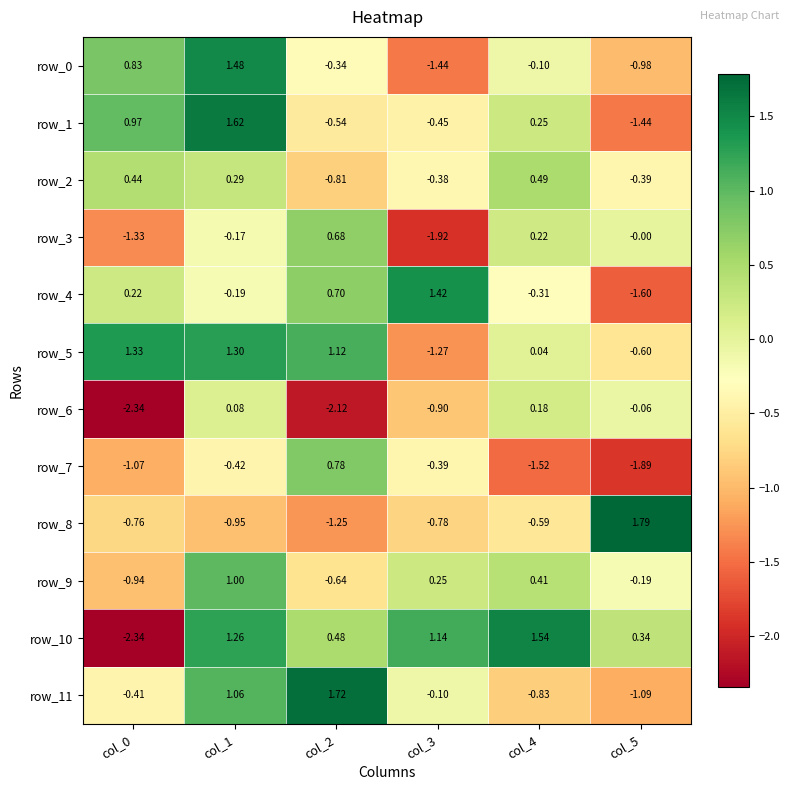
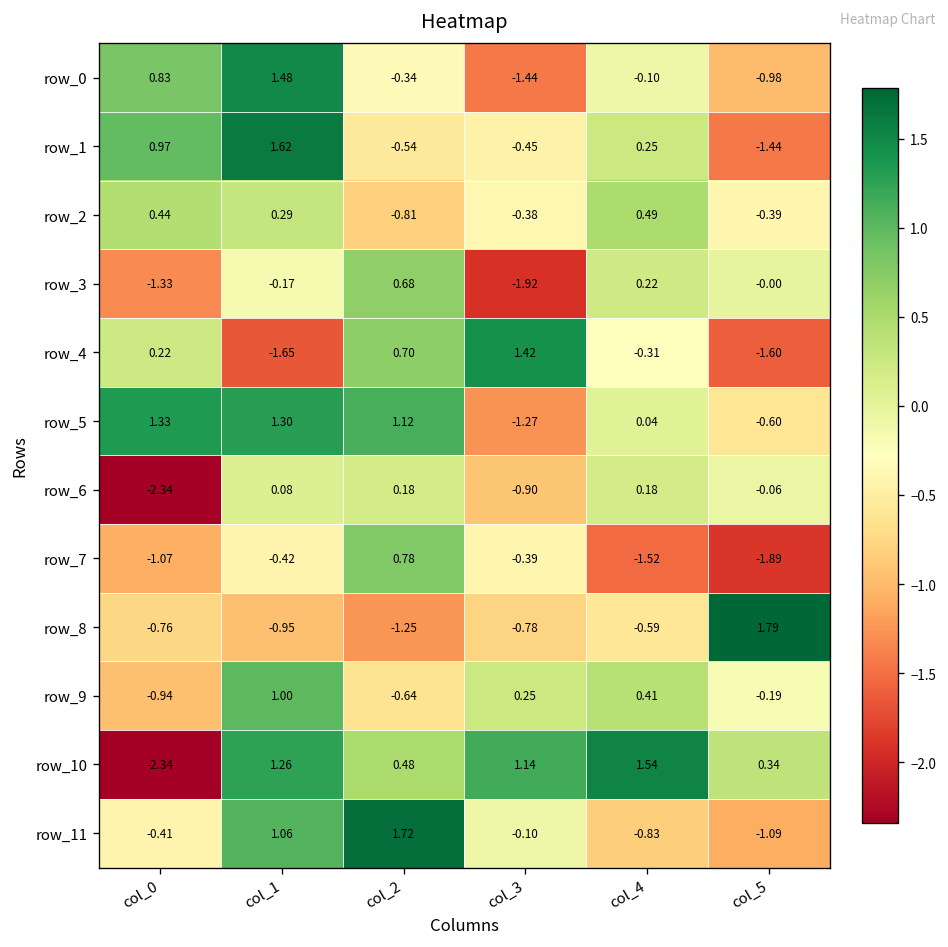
row_4, col_1: -0.19 -> -1.65
row_6, col_2: -2.12 -> 0.18
